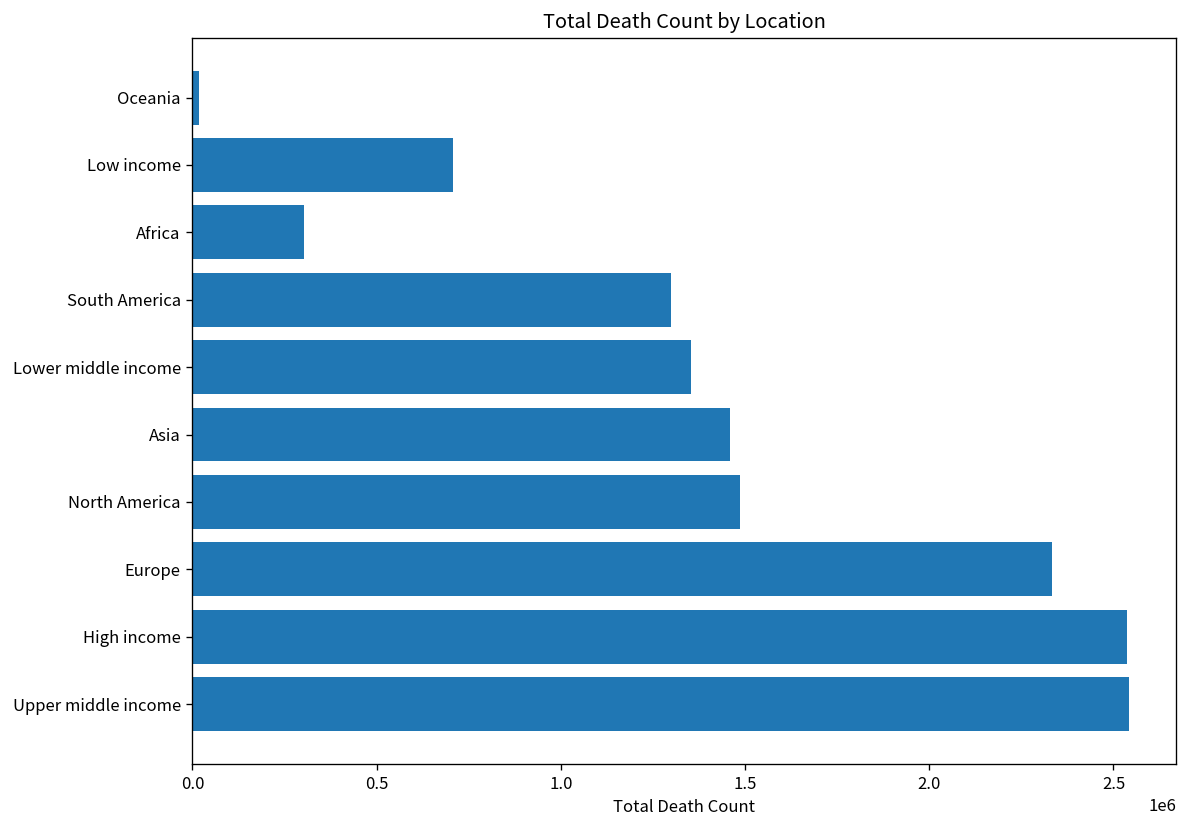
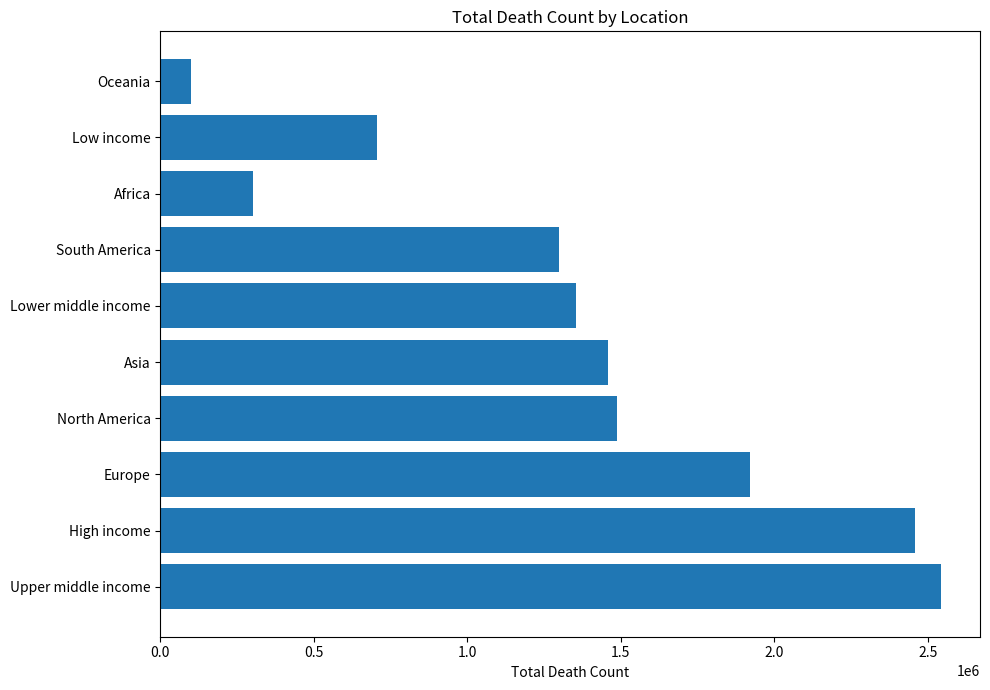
Oceania: 20000 -> 100000
Europe: 2330000 -> 1920000
High income: 2540000 -> 2460000
